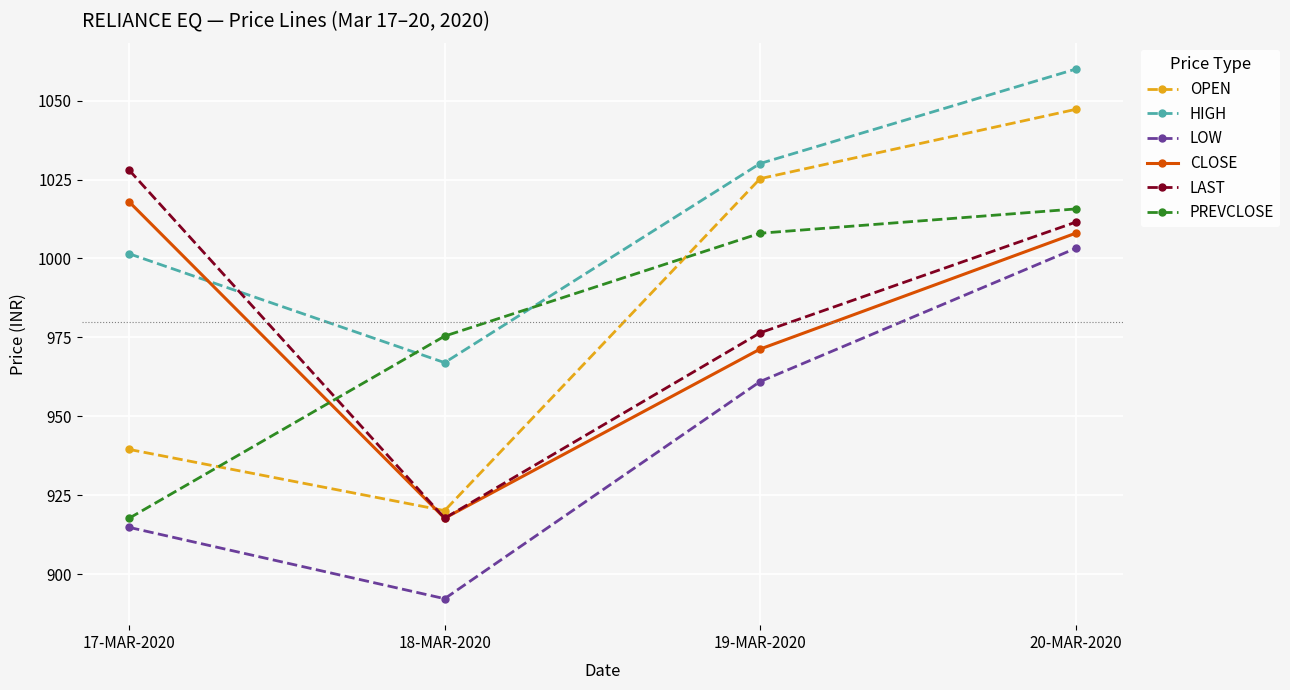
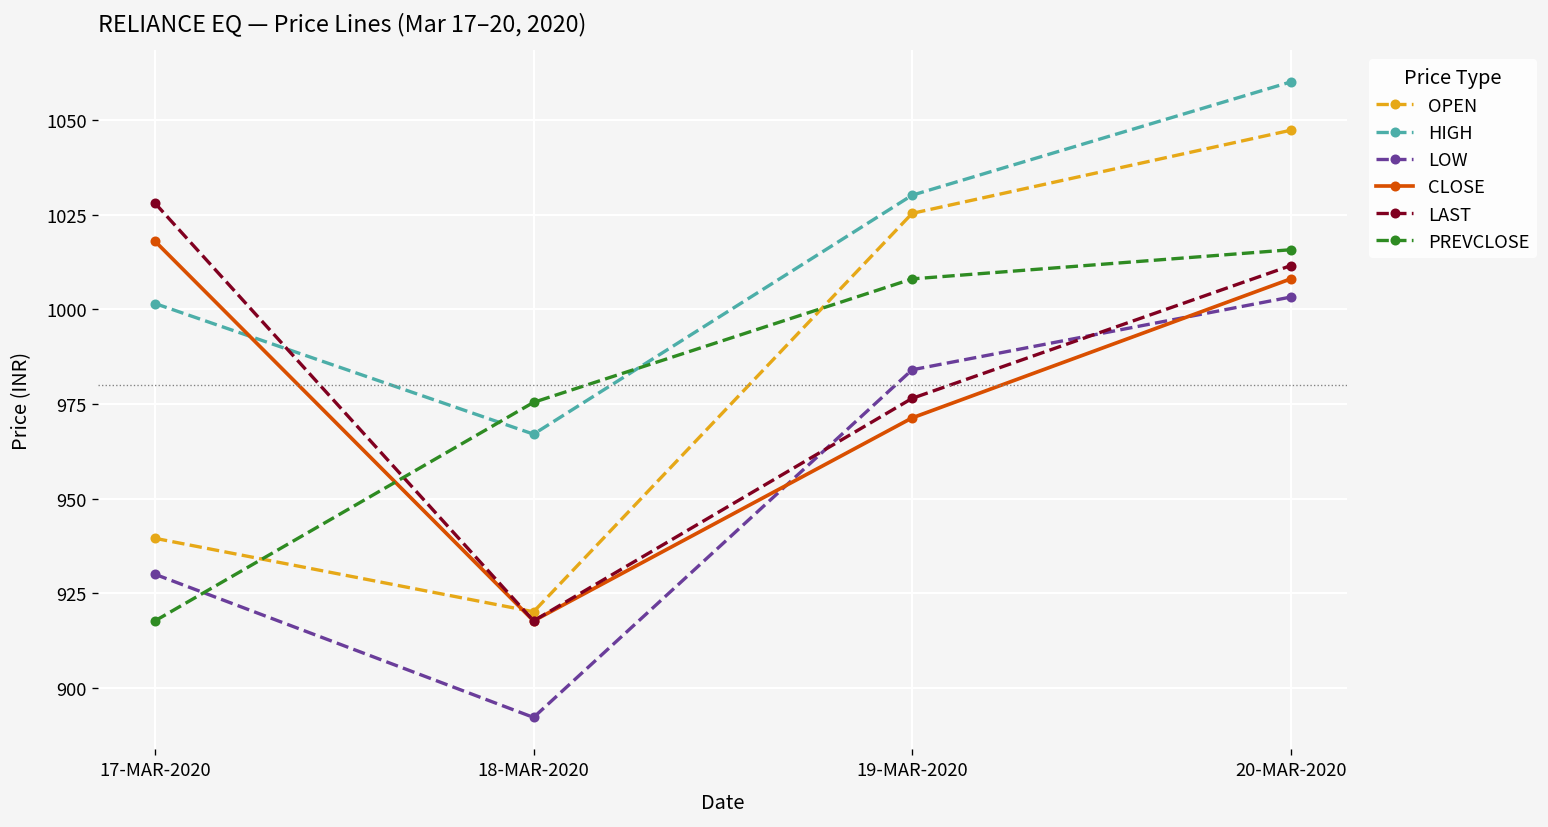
LOW, 17-MAR-2020: 915 -> 930
LOW, 19-MAR-2020: 961 -> 984
